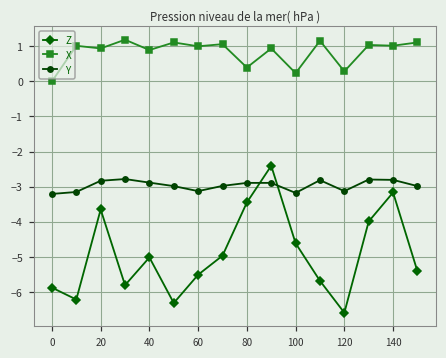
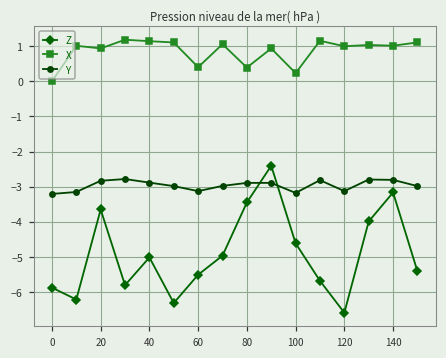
X, 40: 0.9 -> 1.1
X, 60: 1.0 -> 0.4
X, 120: 0.3 -> 1.0
